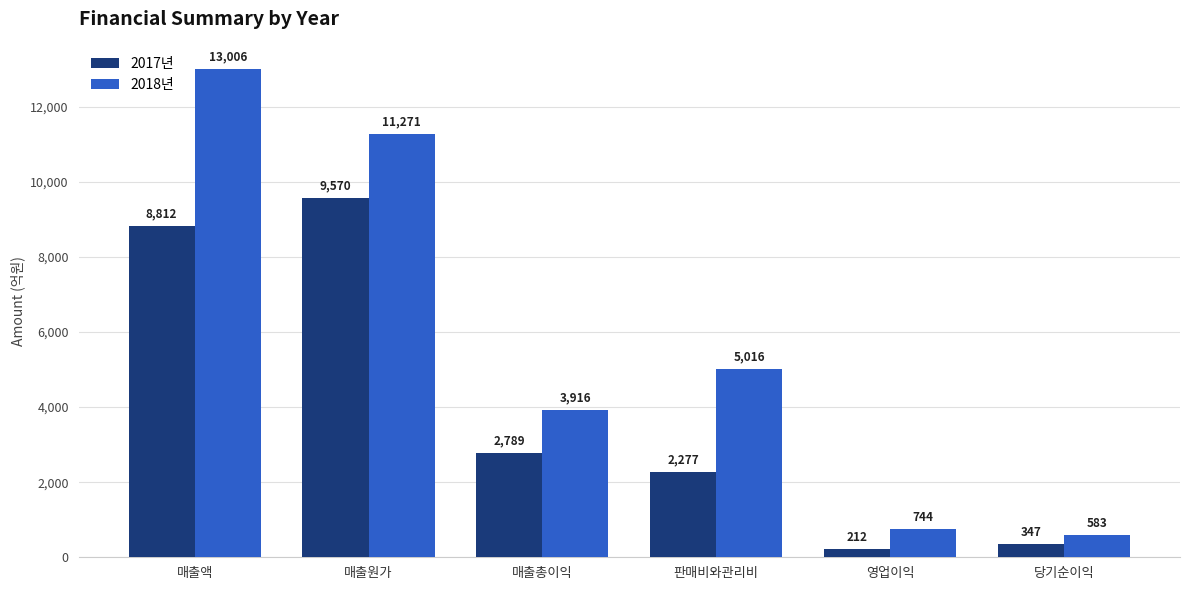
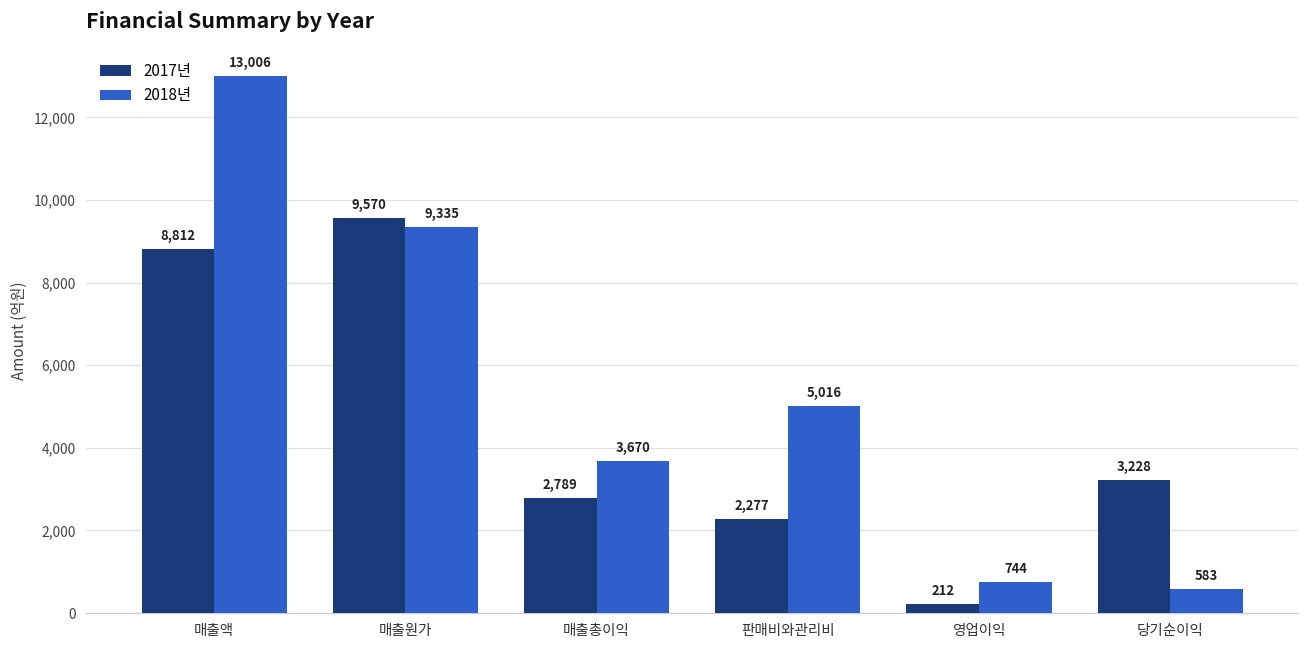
2018년, 매출원가: 11,271 -> 9,335
2018년, 매출총이익: 3,916 -> 3,670
2017년, 당기순이익: 347 -> 3,228
